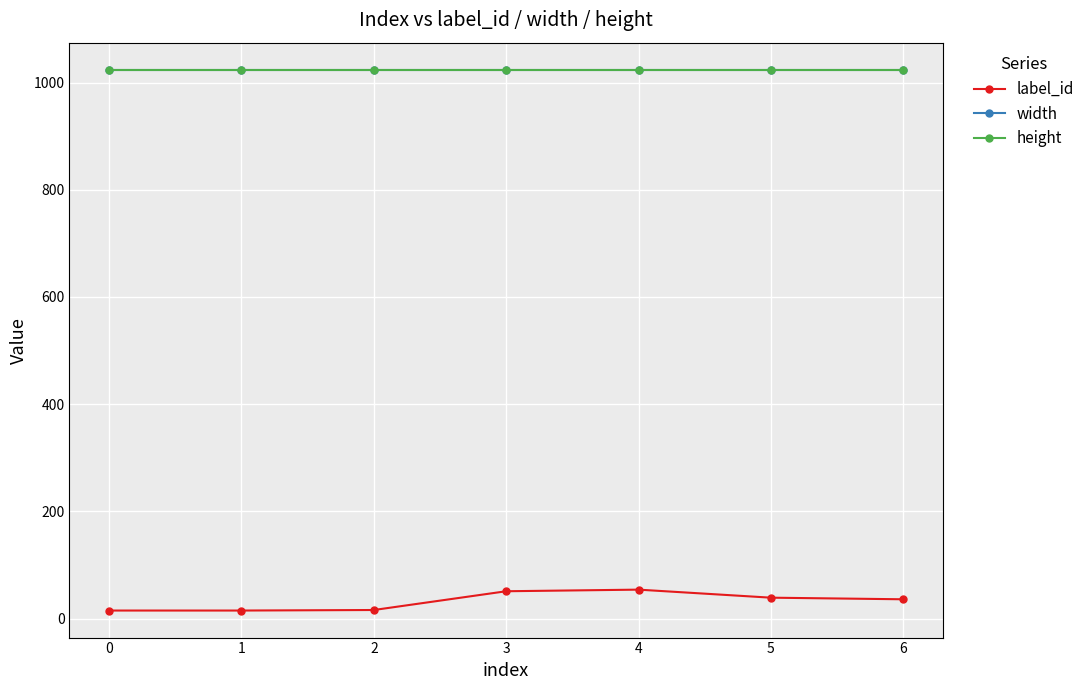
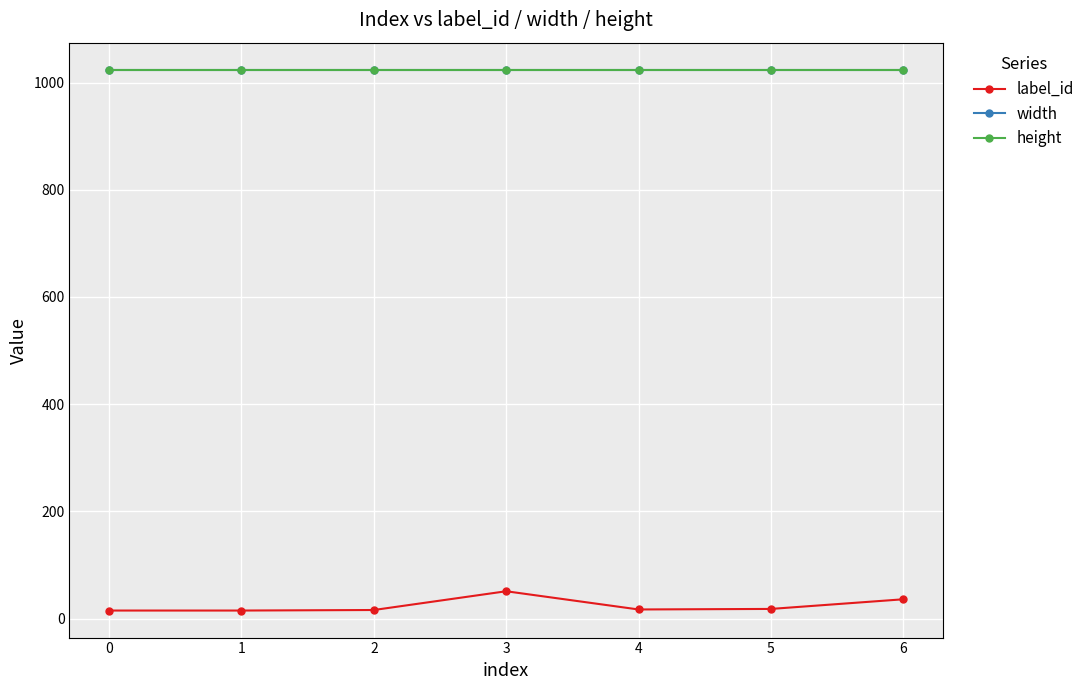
label_id, 4: 50 -> 20
label_id, 5: 40 -> 20
